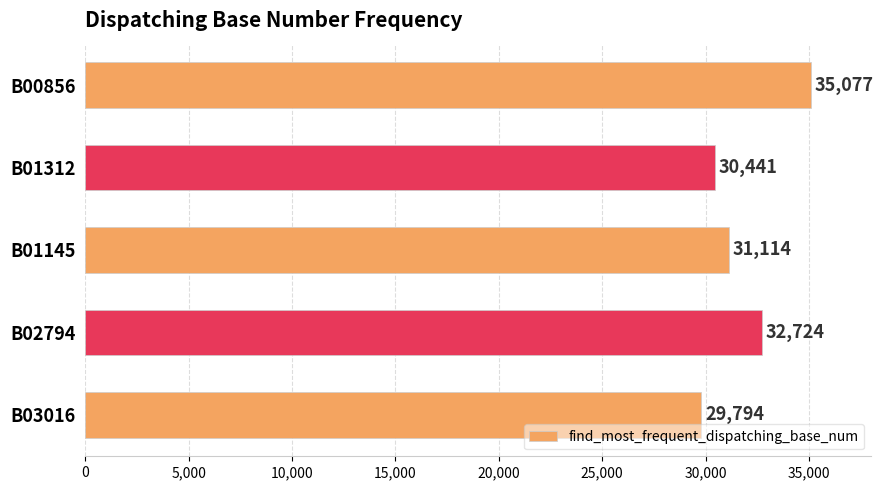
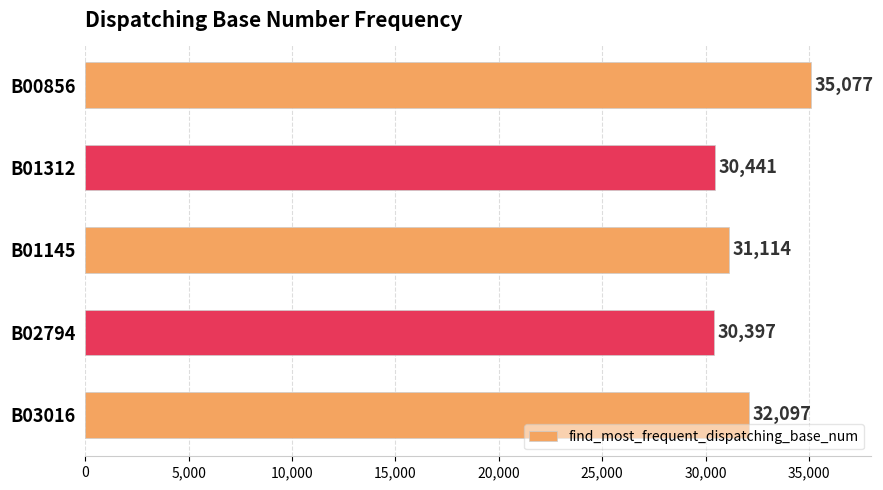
B02794: 32,724 -> 30,397
B03016: 29,794 -> 32,097
